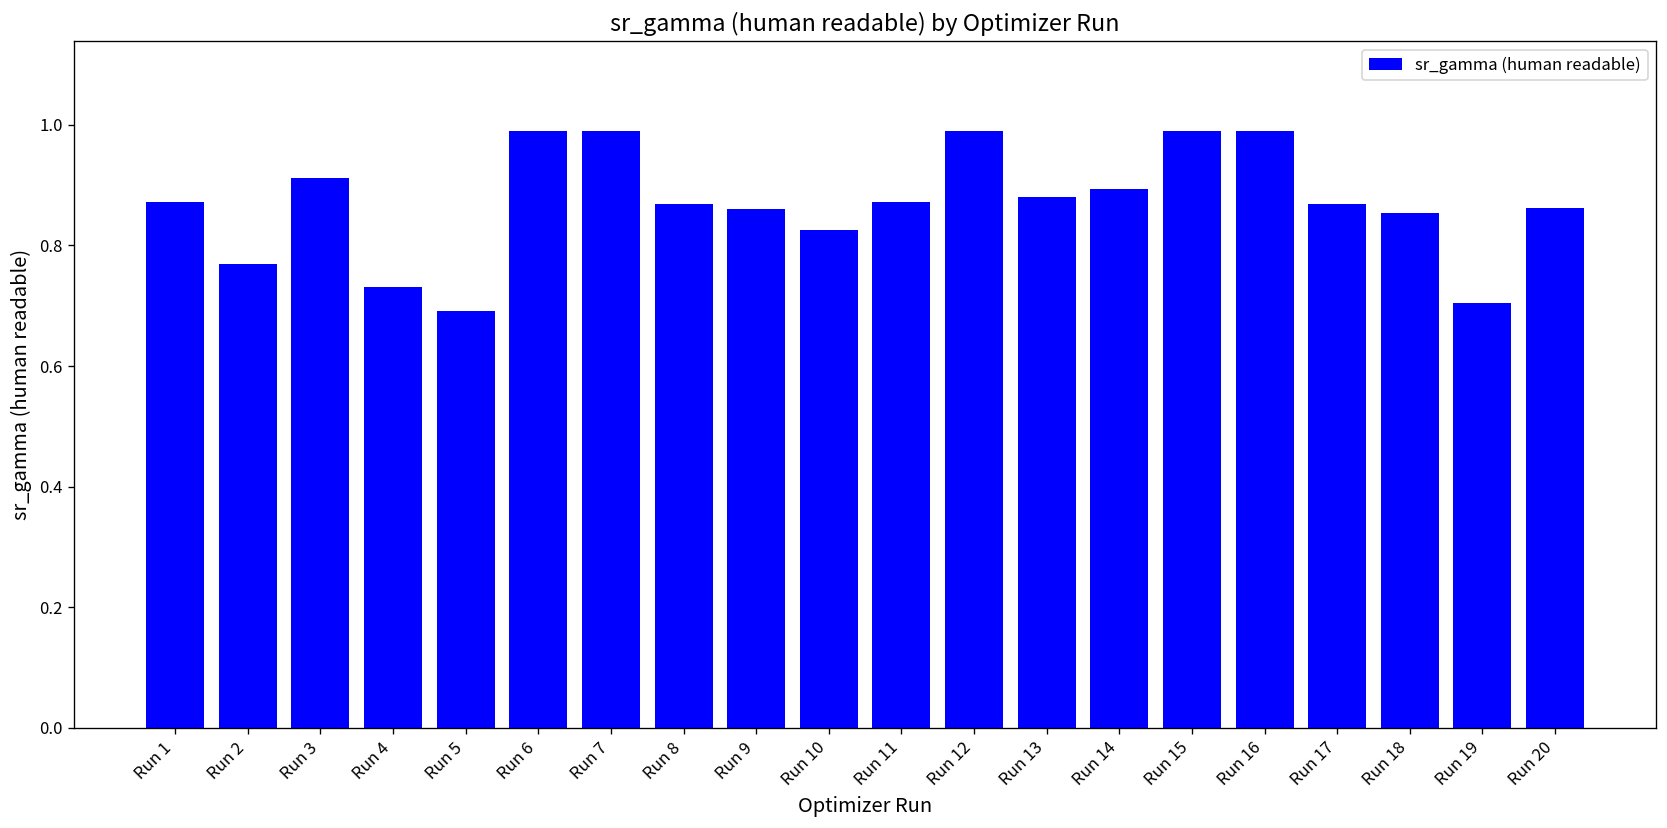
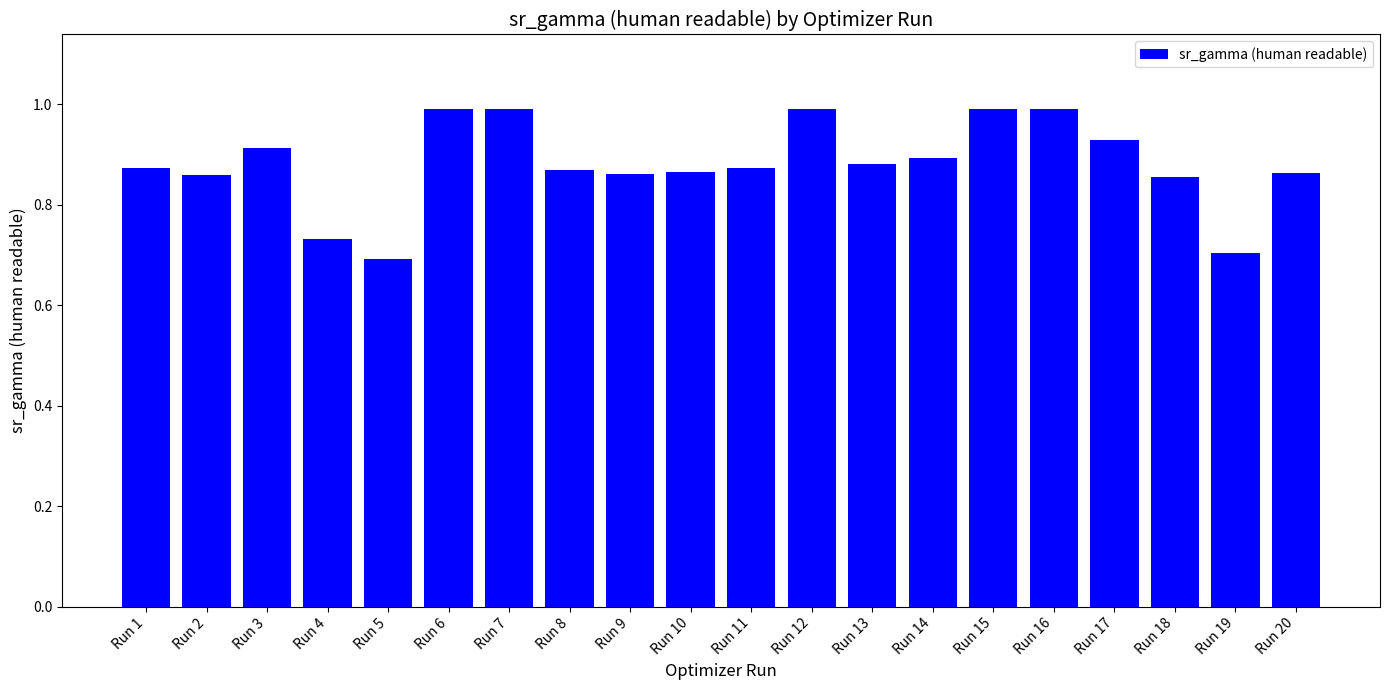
Run 2: 0.77 -> 0.86
Run 10: 0.83 -> 0.86
Run 17: 0.87 -> 0.93
